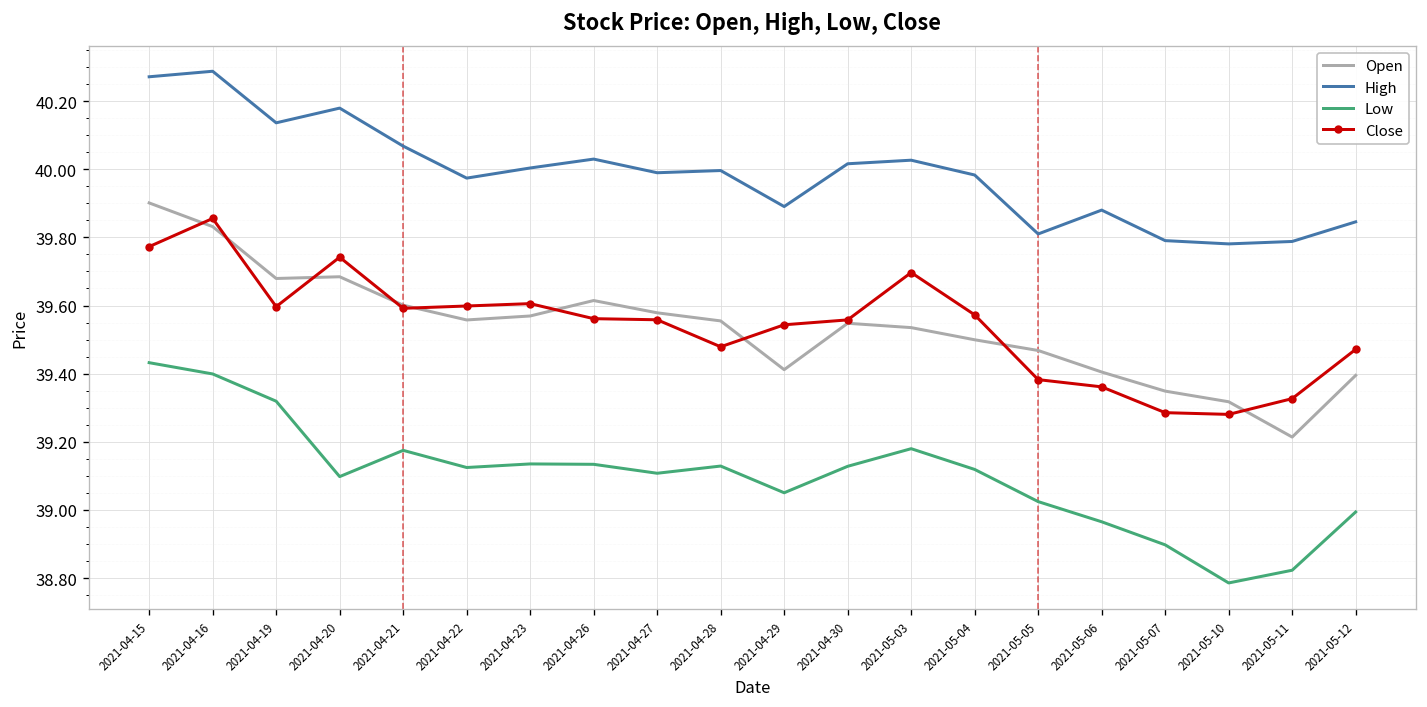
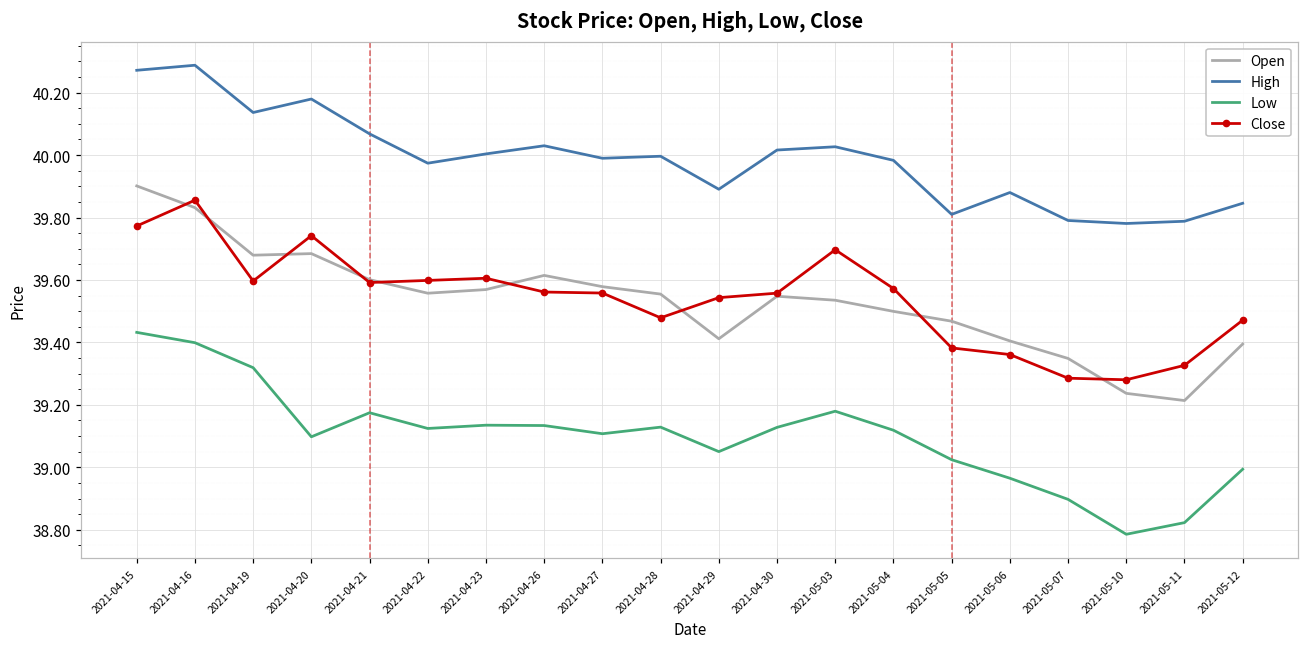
Open, 2021-05-10: 39.32 -> 39.24
